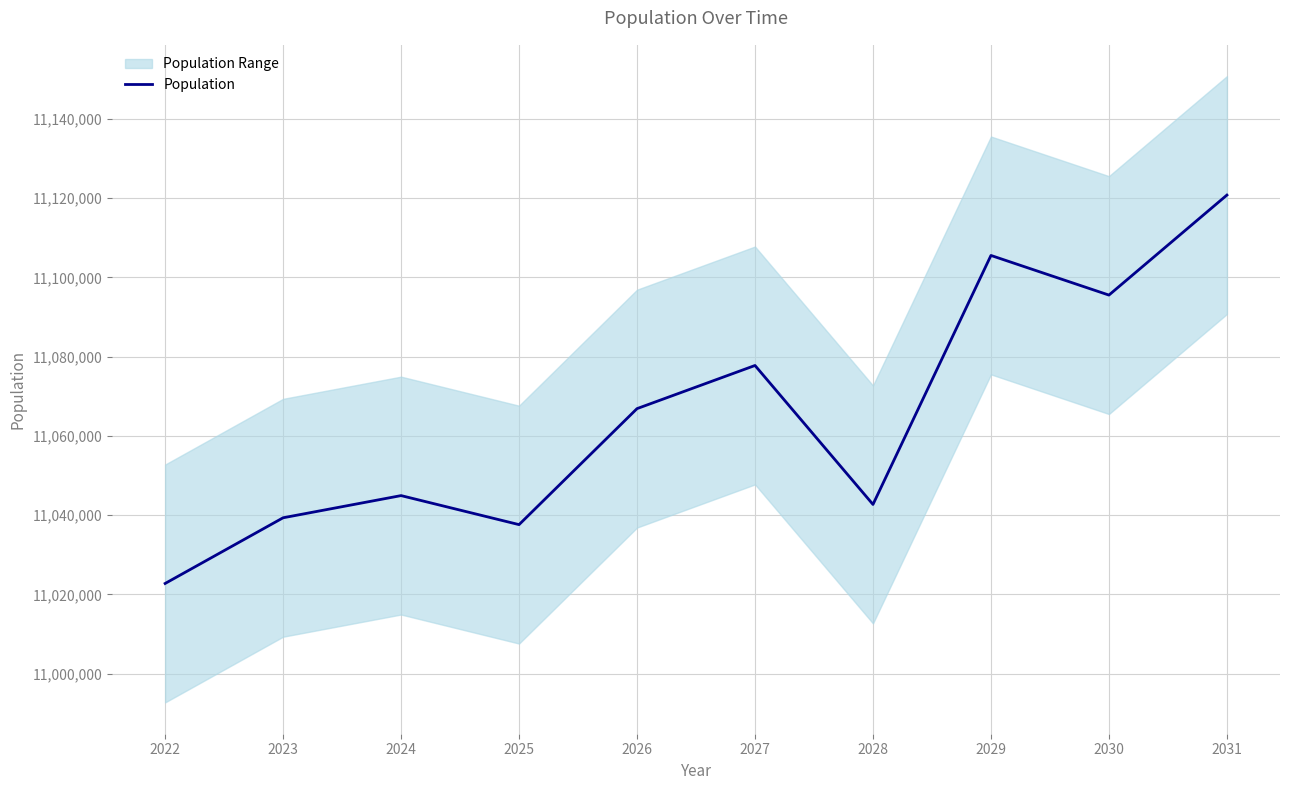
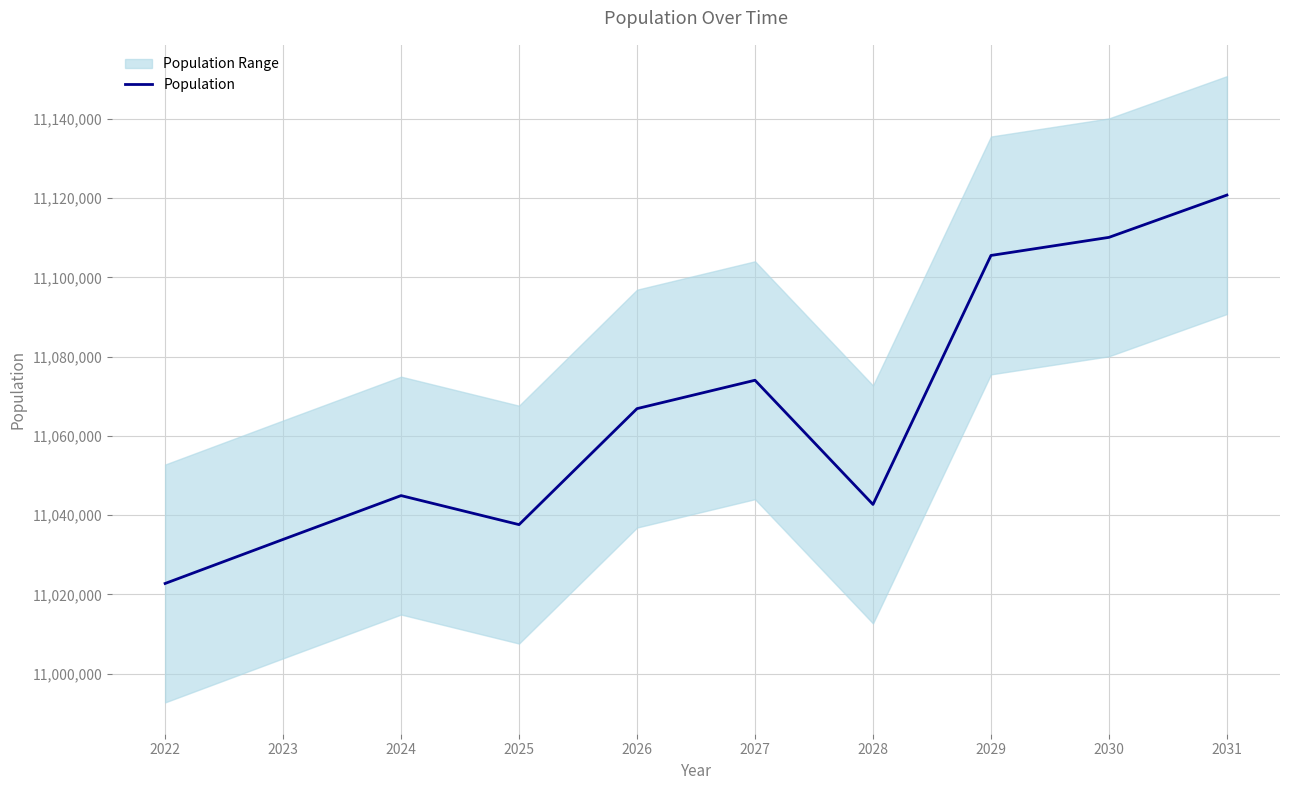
Population, 2023: 11,039,000 -> 11,034,000
Population, 2027: 11,078,000 -> 11,074,000
Population, 2030: 11,096,000 -> 11,110,000
